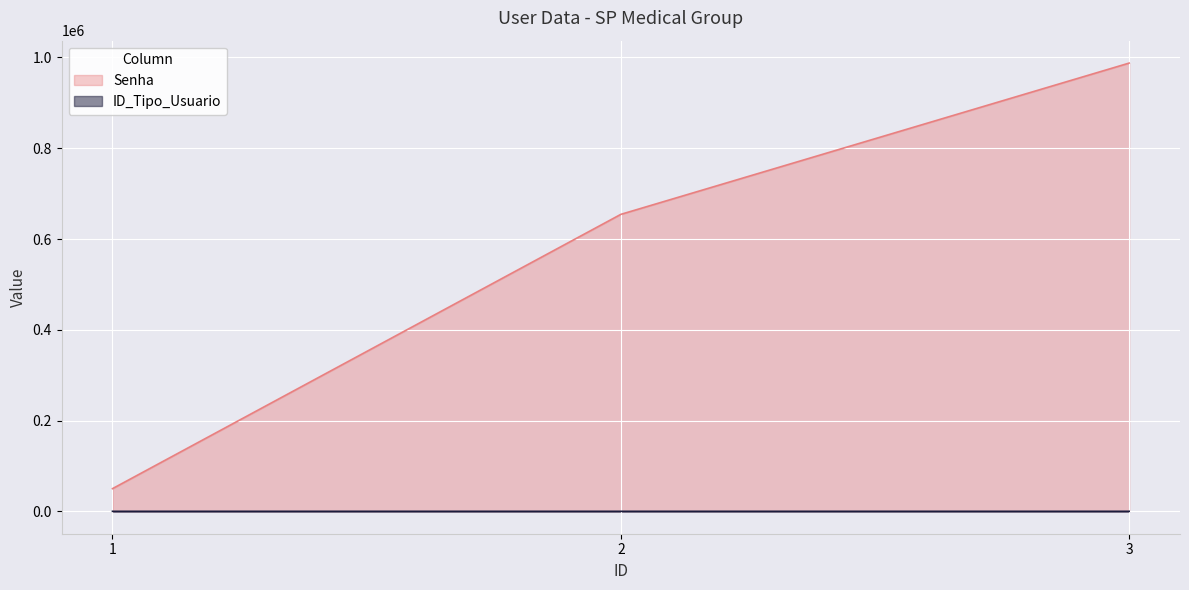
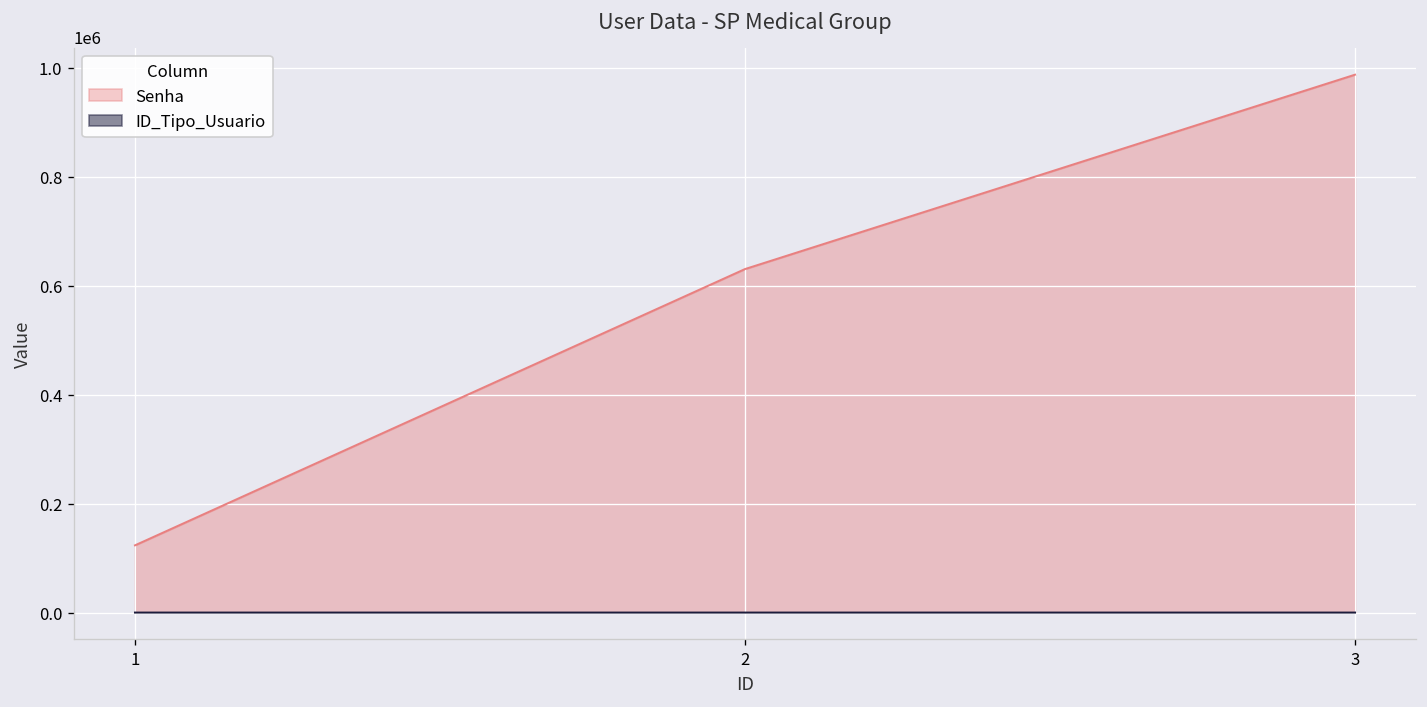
Senha, 1: 50000 -> 120000
Senha, 2: 650000 -> 630000
